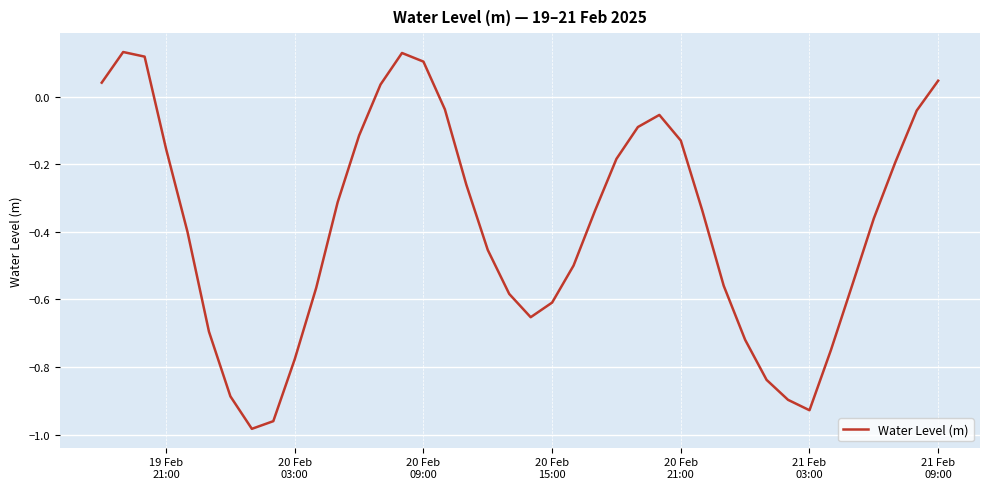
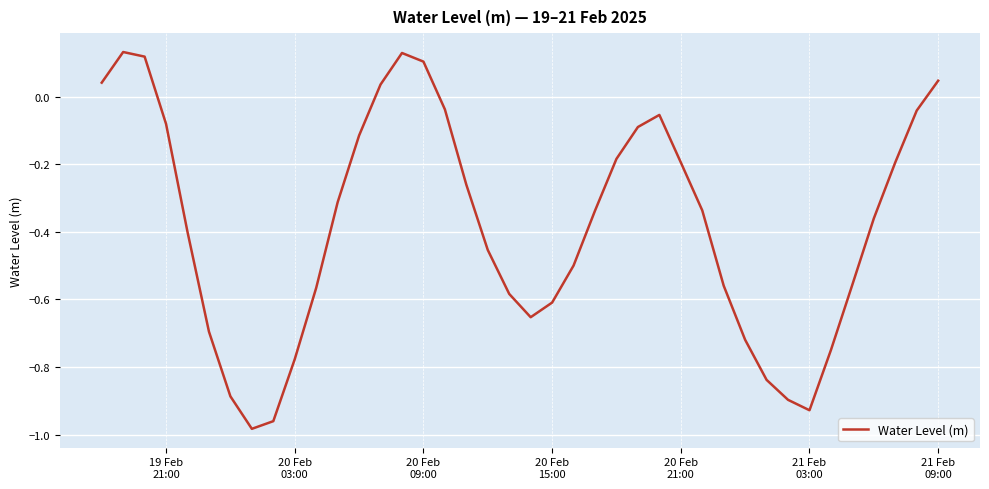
19 Feb 21:00: -0.15 -> -0.08
20 Feb 21:00: -0.13 -> -0.19
